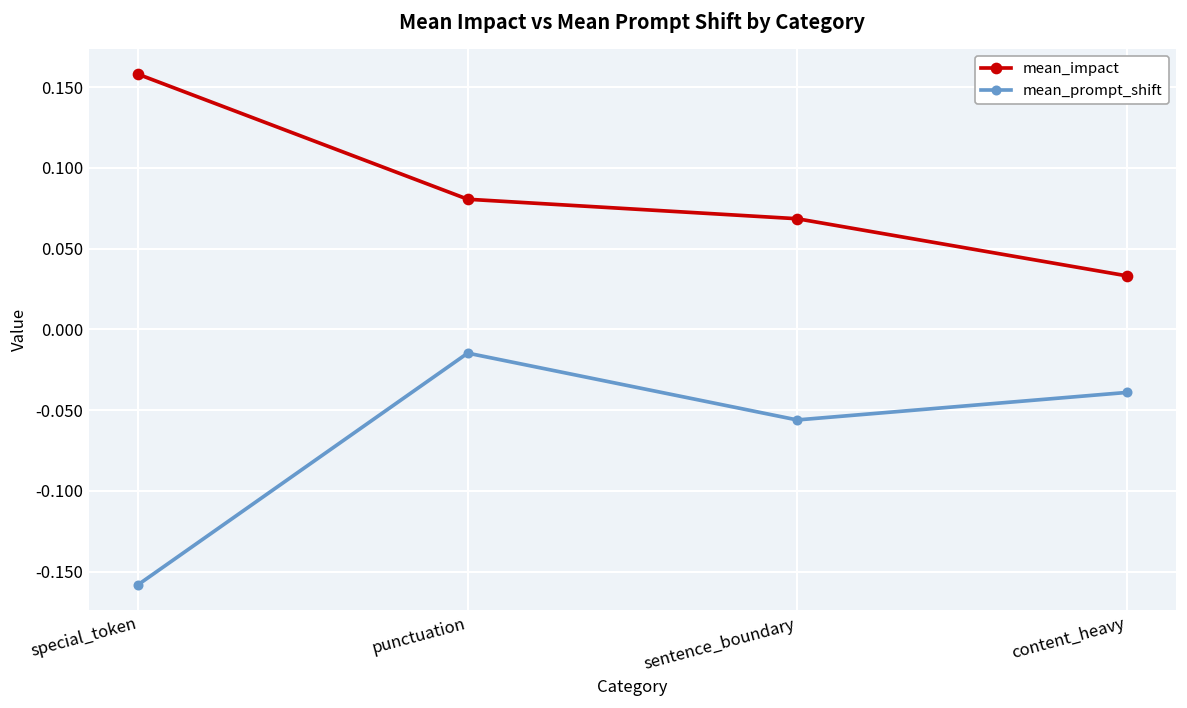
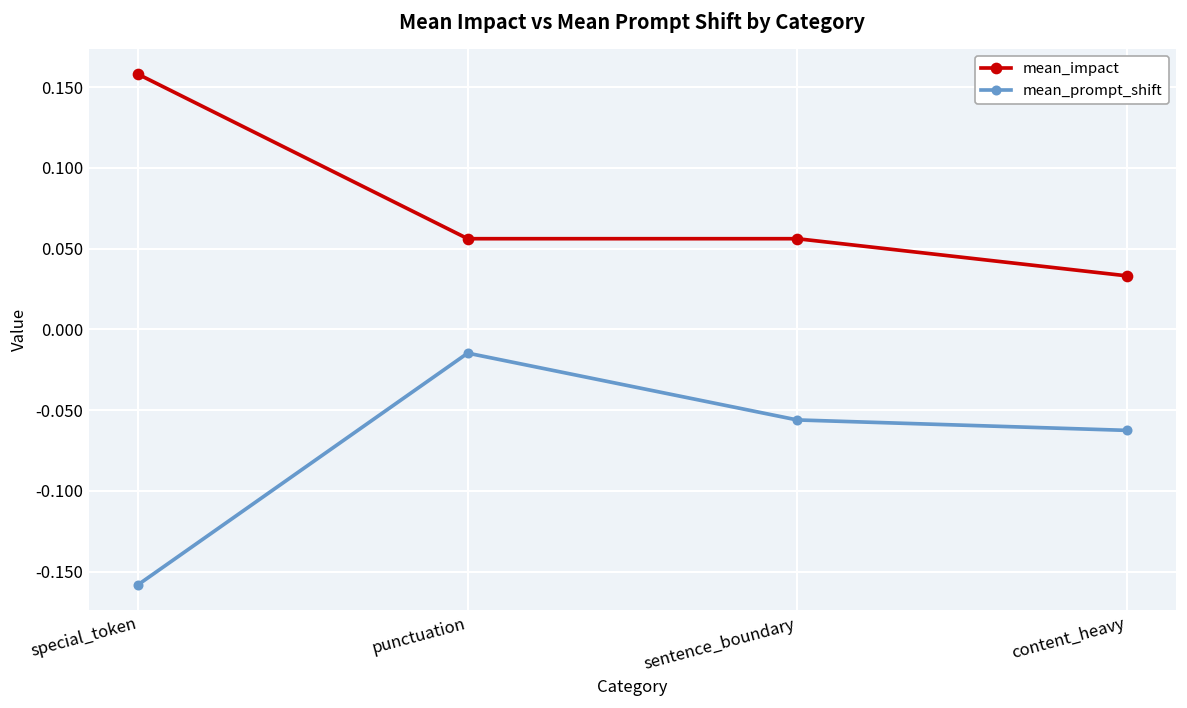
mean_impact, punctuation: 0.081 -> 0.056
mean_impact, sentence_boundary: 0.068 -> 0.056
mean_prompt_shift, content_heavy: -0.039 -> -0.063
